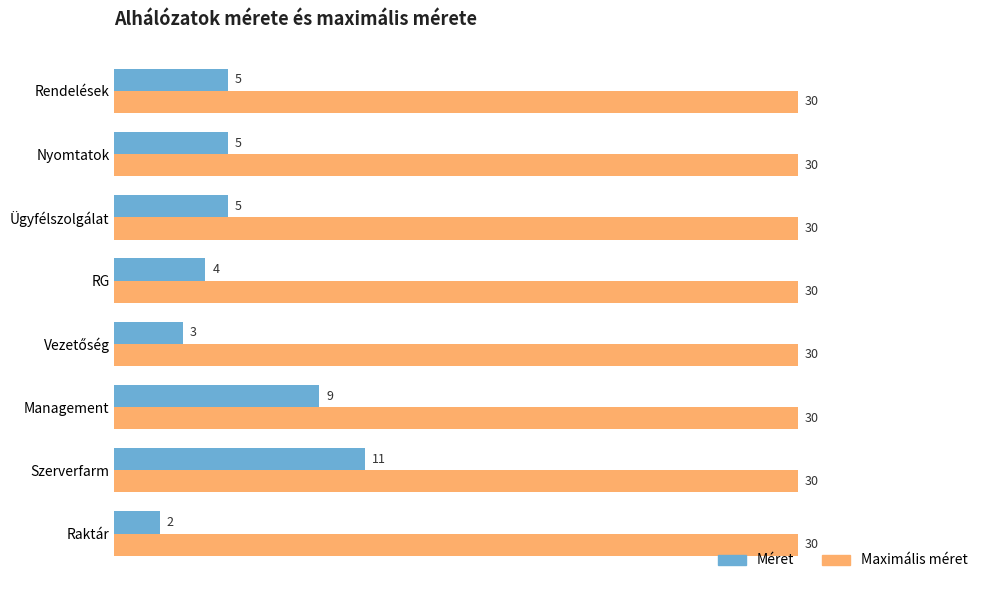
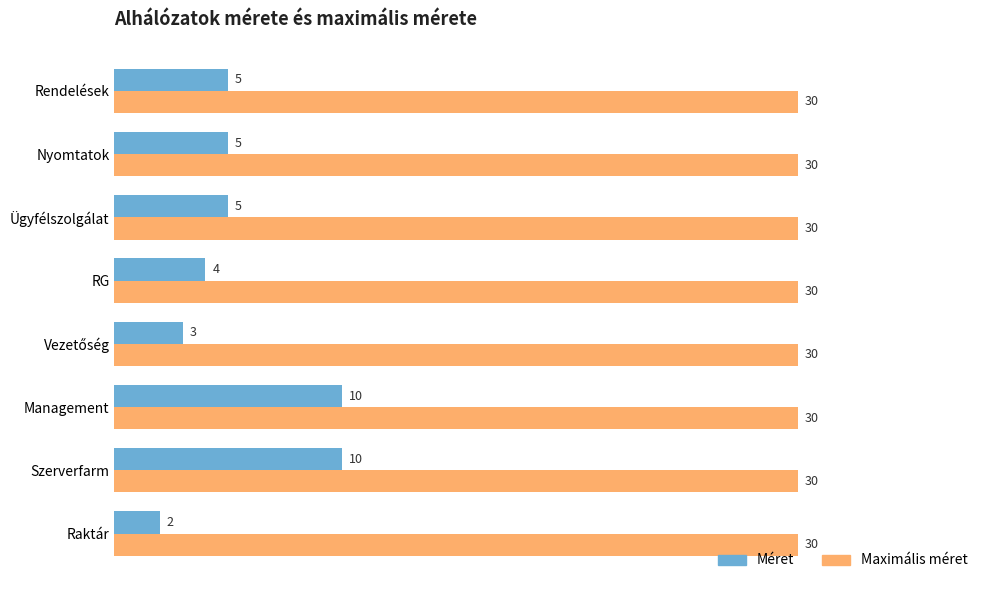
Méret, Management: 9 -> 10
Méret, Szerverfarm: 11 -> 10
